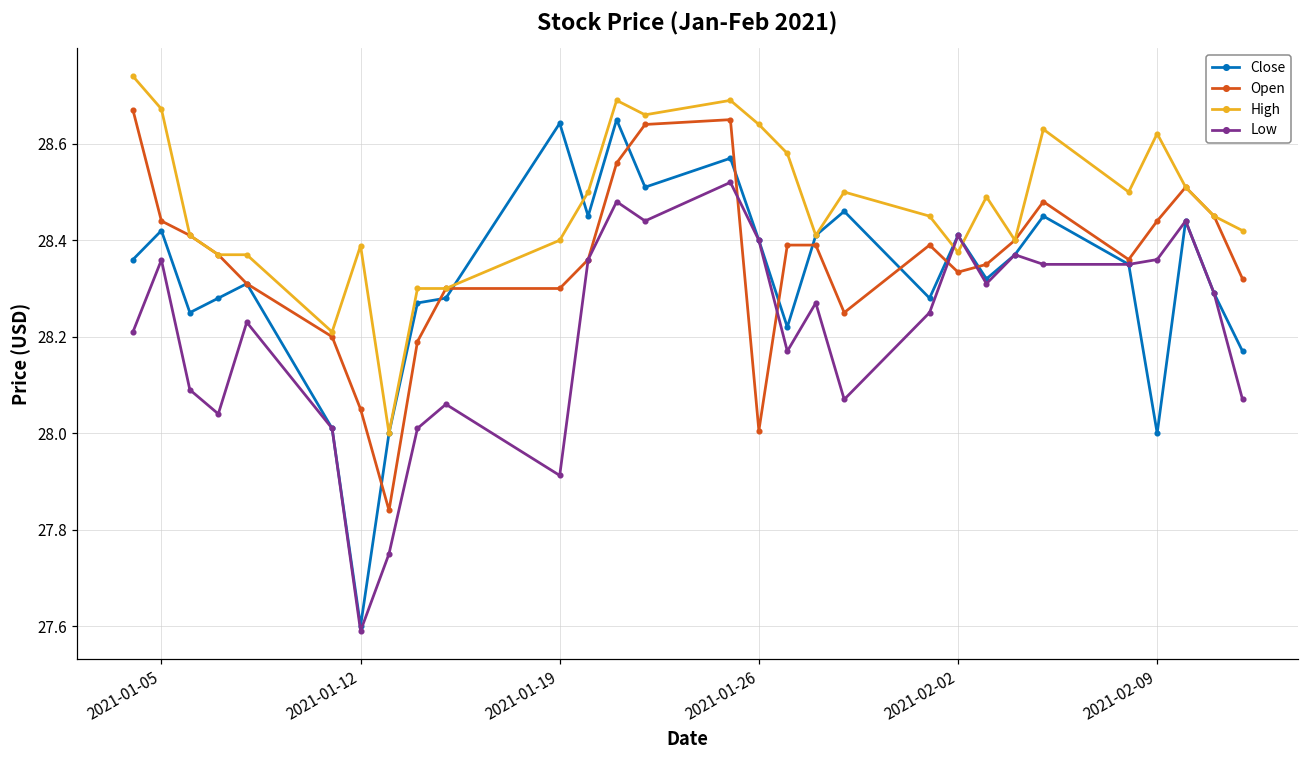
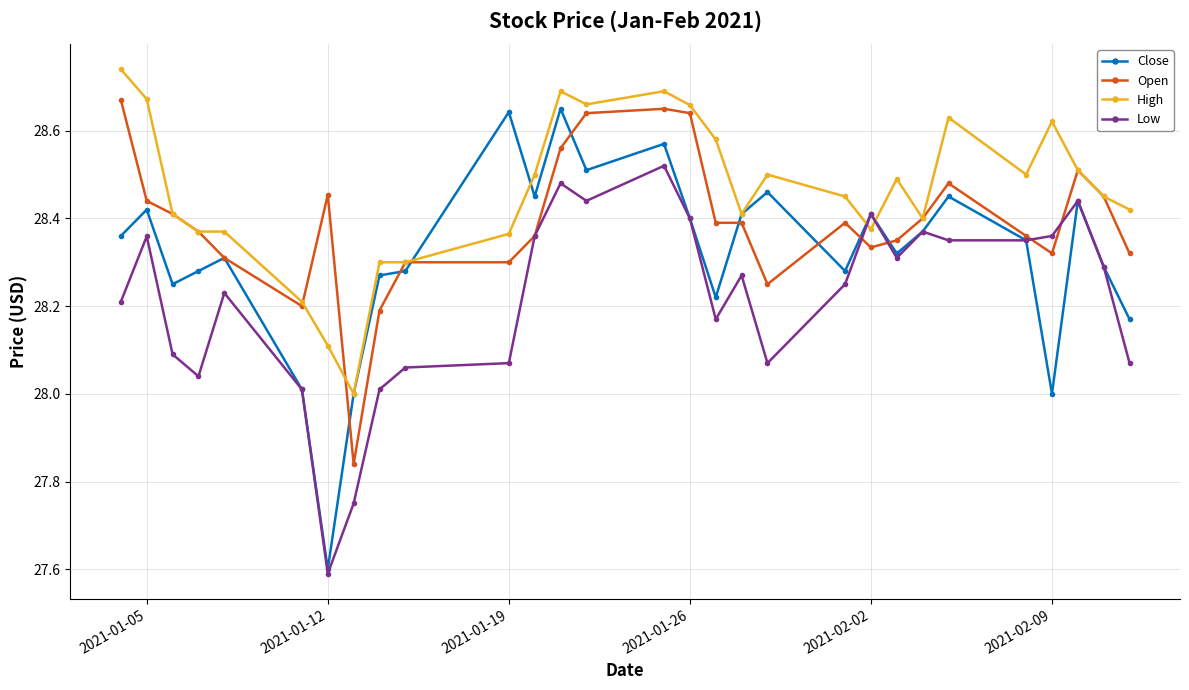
Open, 2021-01-12: 28.05 -> 28.45
High, 2021-01-12: 28.39 -> 28.11
High, 2021-01-19: 28.40 -> 28.36
Low, 2021-01-19: 27.91 -> 28.07
Open, 2021-01-26: 28.01 -> 28.64
High, 2021-01-26: 28.64 -> 28.66
Open, 2021-02-09: 28.44 -> 28.32
